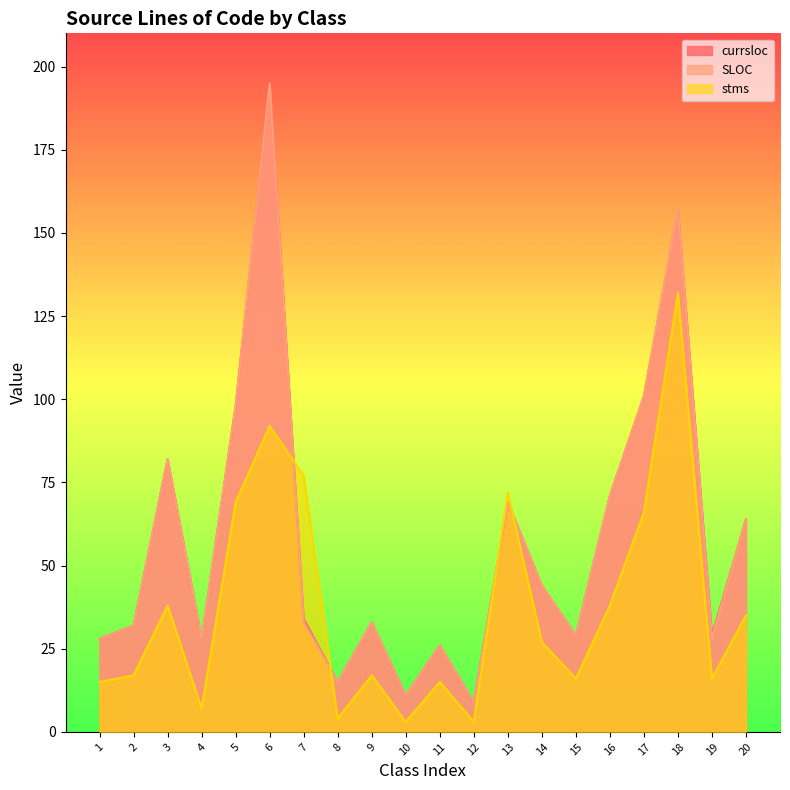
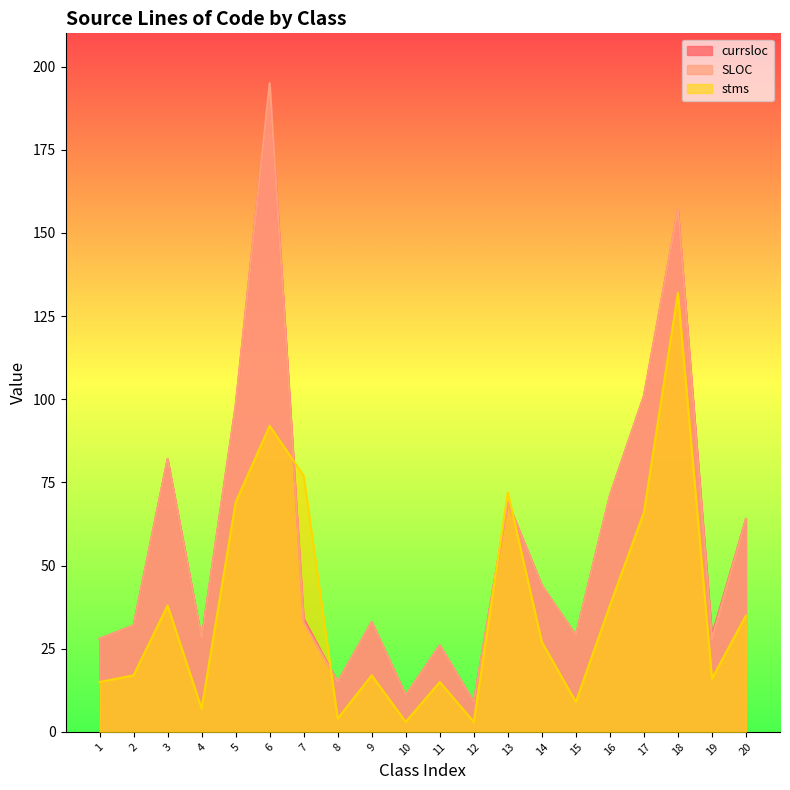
stms, 15: 16 -> 9
